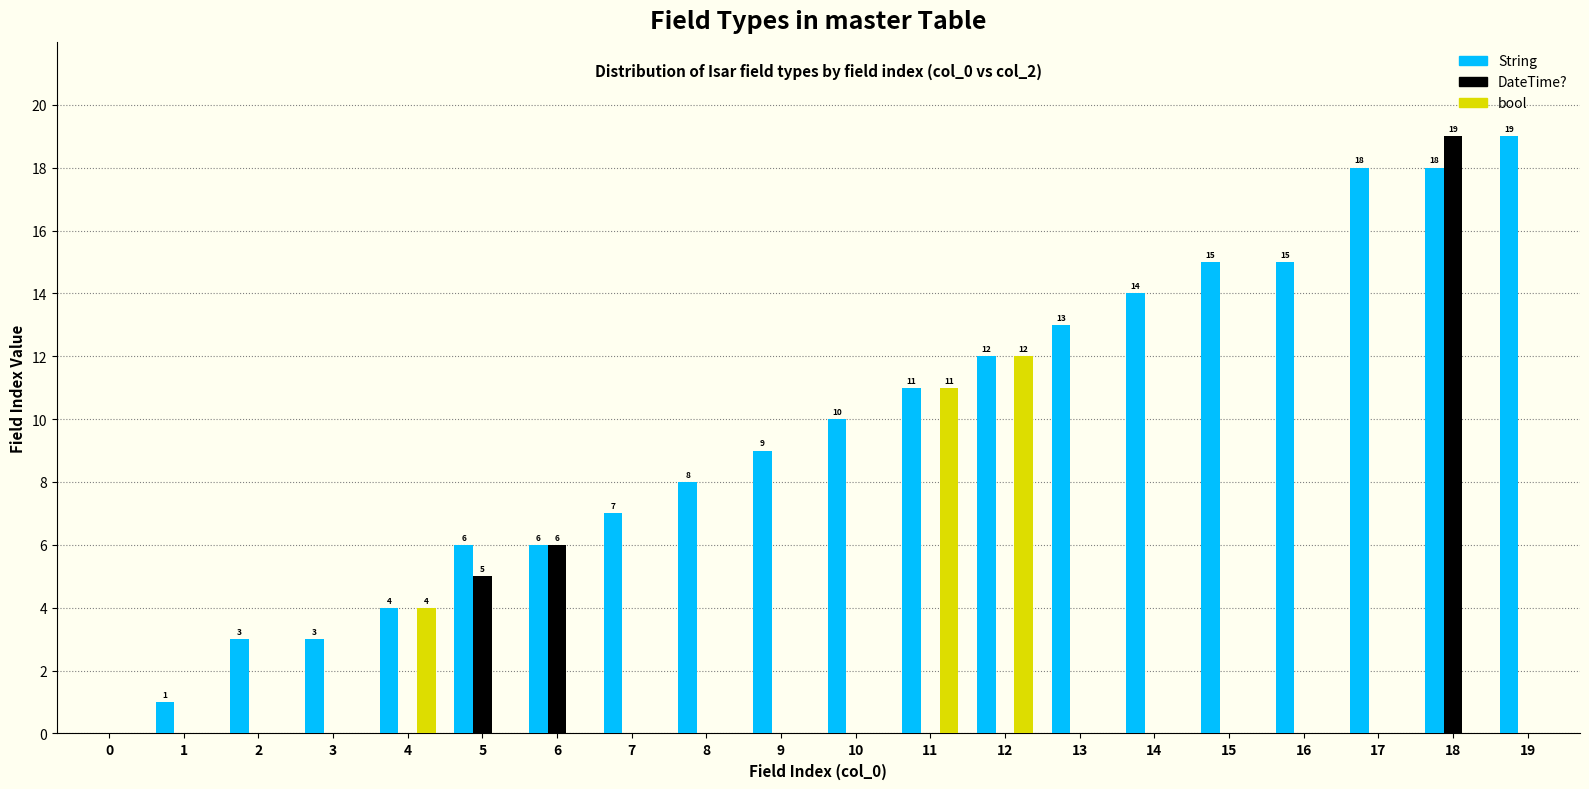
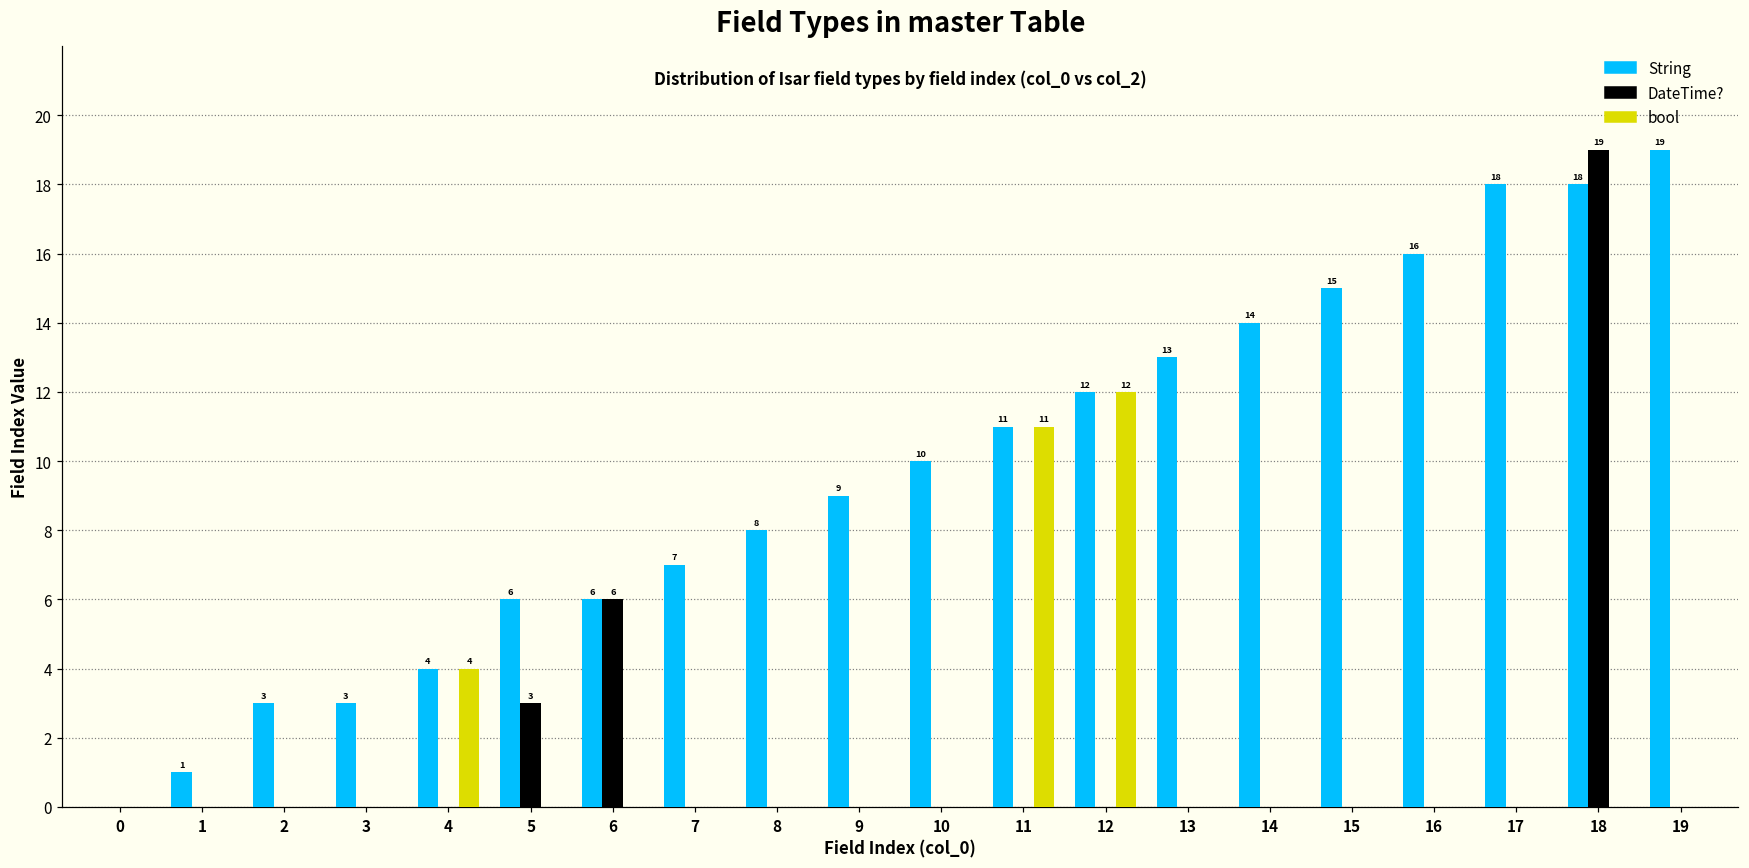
DateTime?, 5: 5 -> 3
String, 16: 15 -> 16
